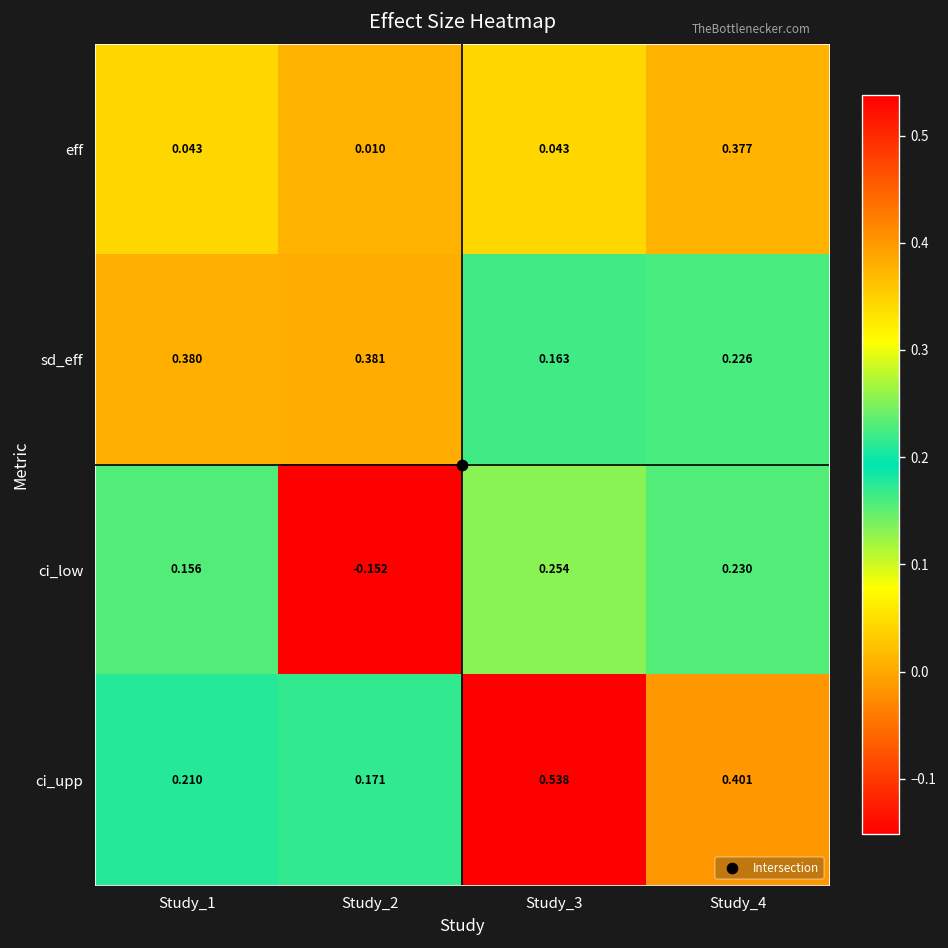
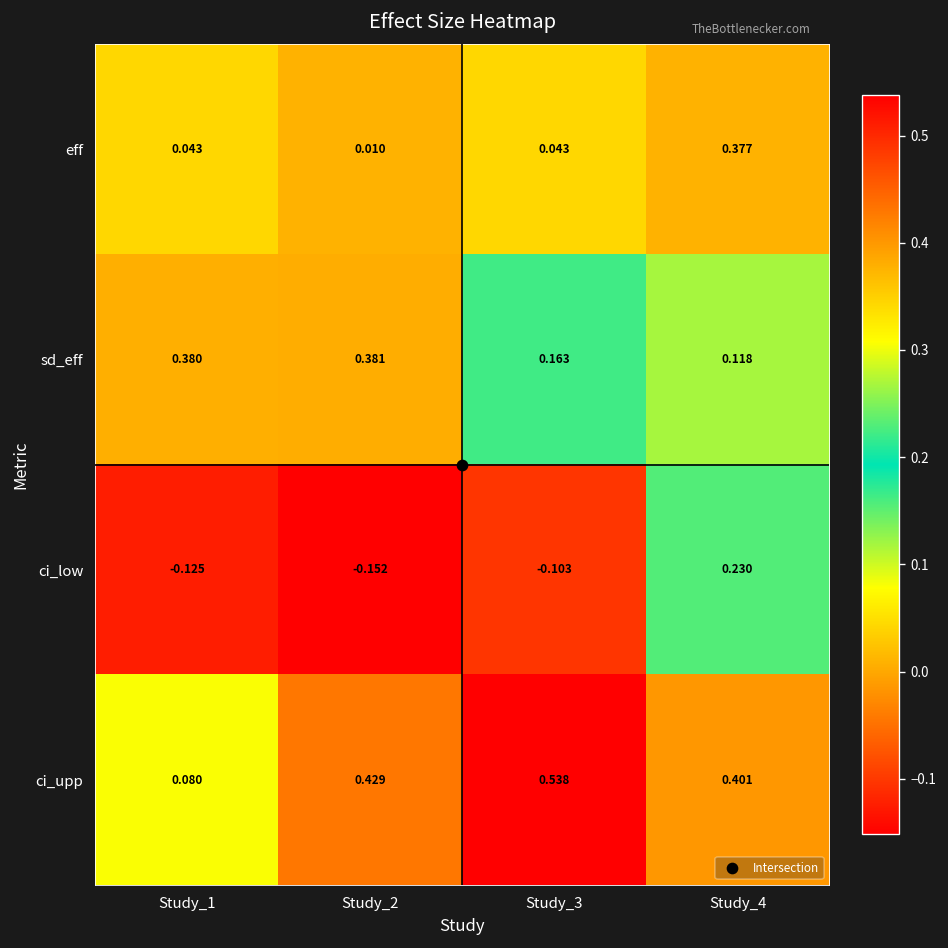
sd_eff, Study_4: 0.226 -> 0.118
ci_low, Study_1: 0.156 -> -0.125
ci_low, Study_3: 0.254 -> -0.103
ci_upp, Study_1: 0.210 -> 0.080
ci_upp, Study_2: 0.171 -> 0.429
